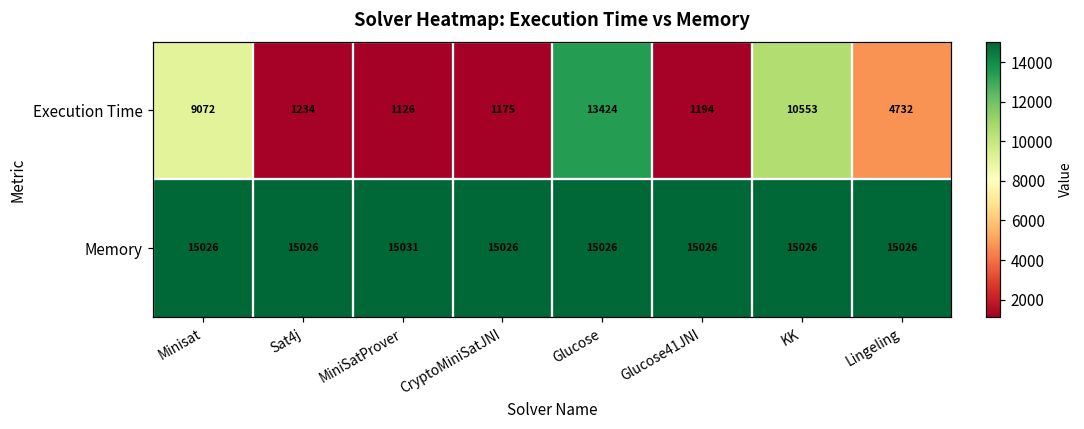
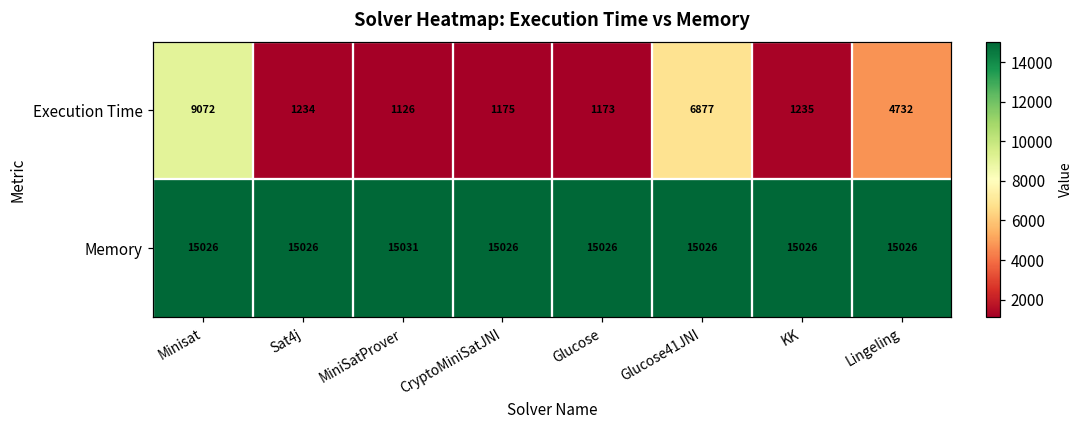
Execution Time, Glucose: 13424 -> 1173
Execution Time, Glucose41JNI: 1194 -> 6877
Execution Time, KK: 10553 -> 1235
